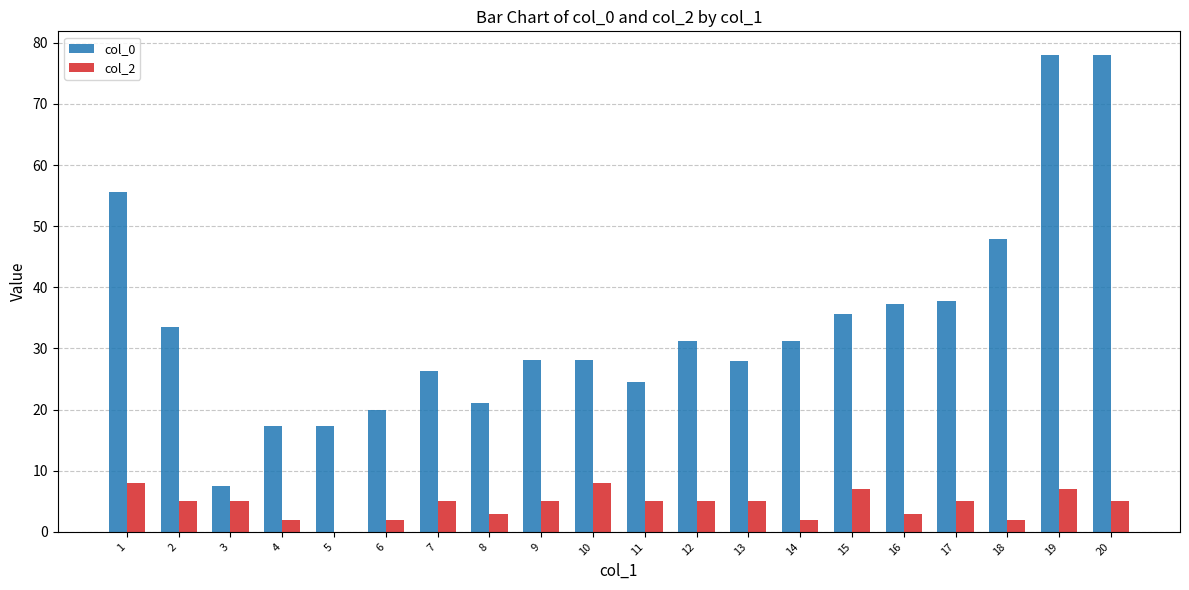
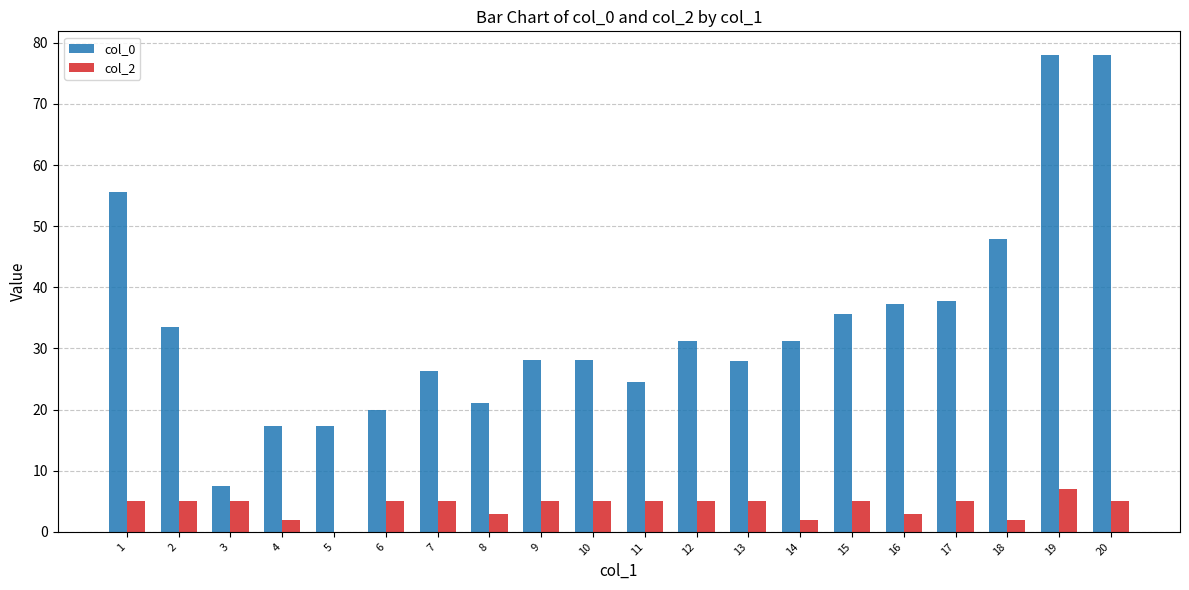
col_2, 1: 8 -> 5
col_2, 6: 2 -> 5
col_2, 10: 8 -> 5
col_2, 15: 7 -> 5
